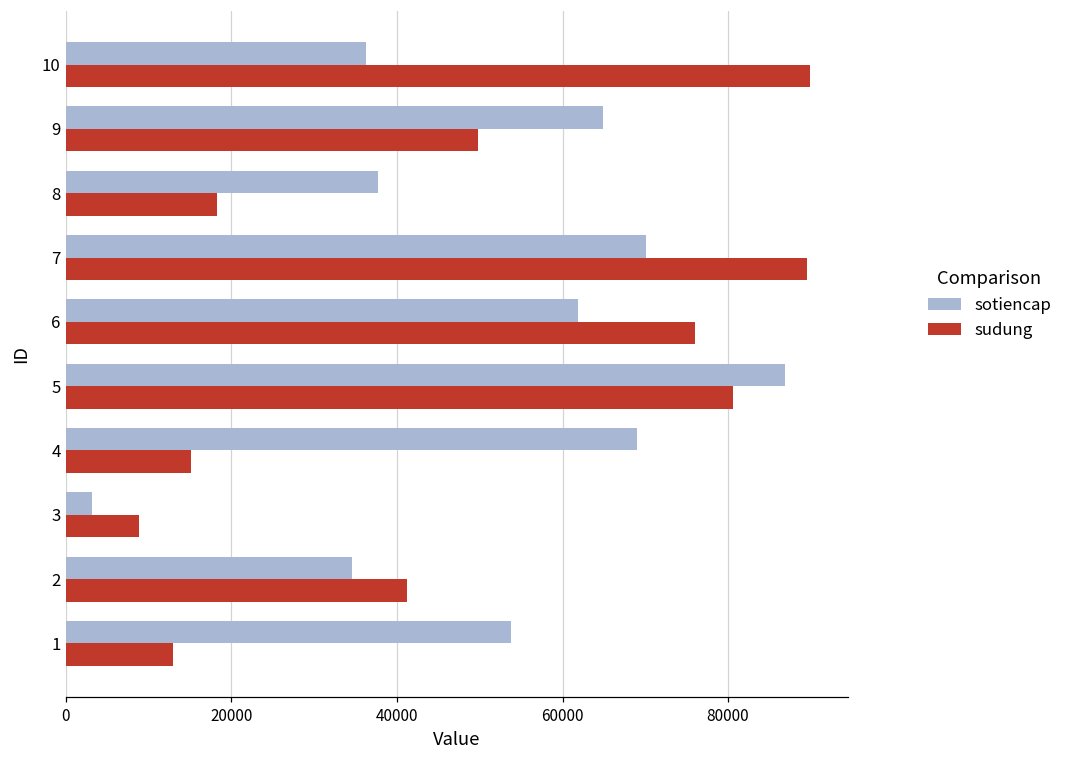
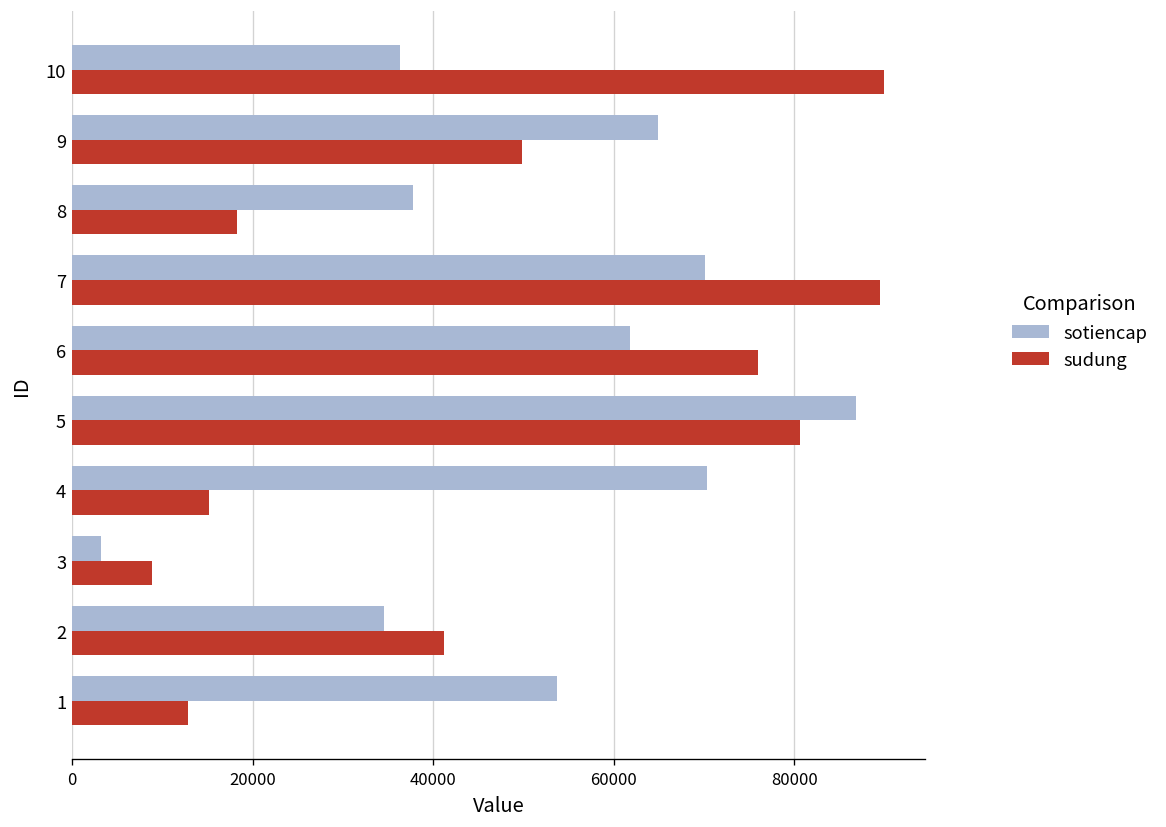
sotiencap, 4: 69000 -> 70000
